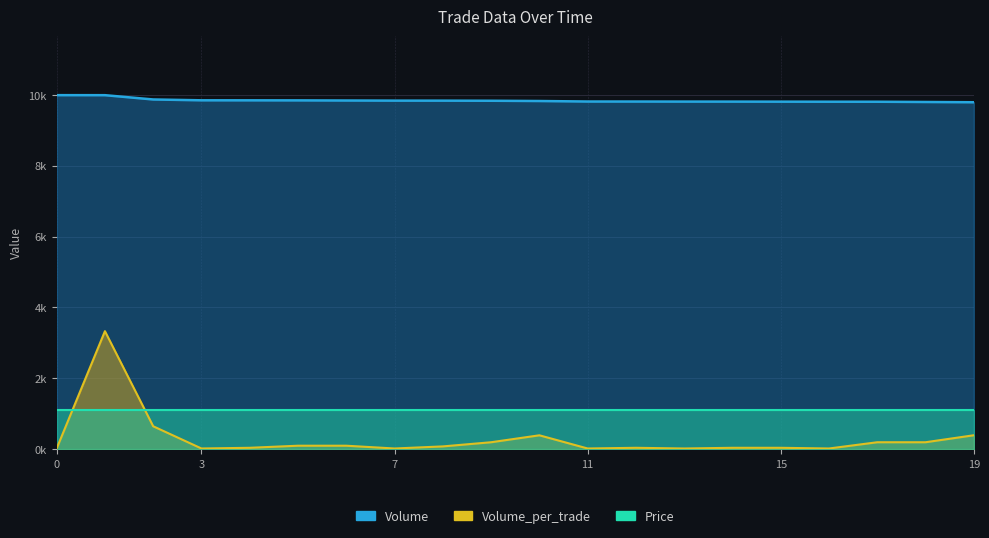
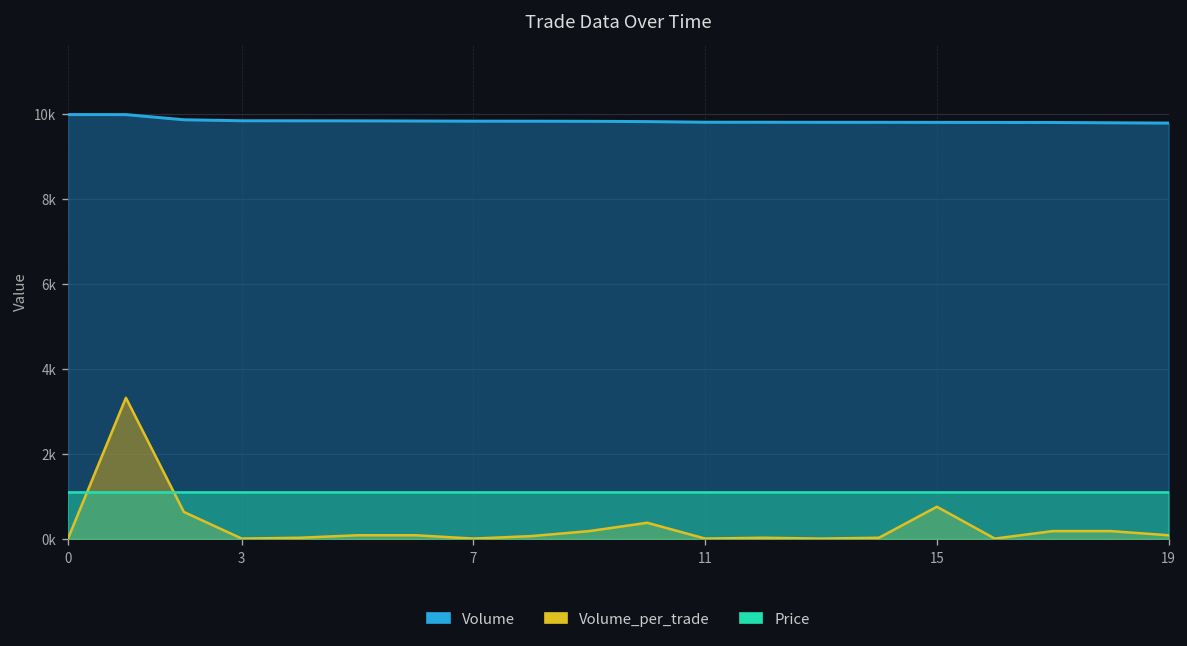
Volume_per_trade, 15: 0 -> 800
Volume_per_trade, 19: 400 -> 100
